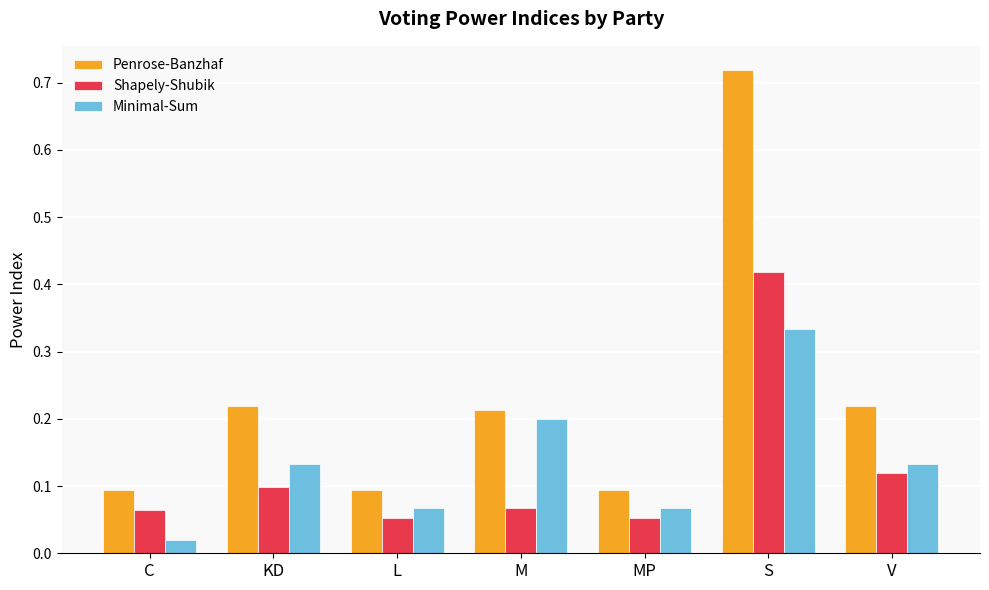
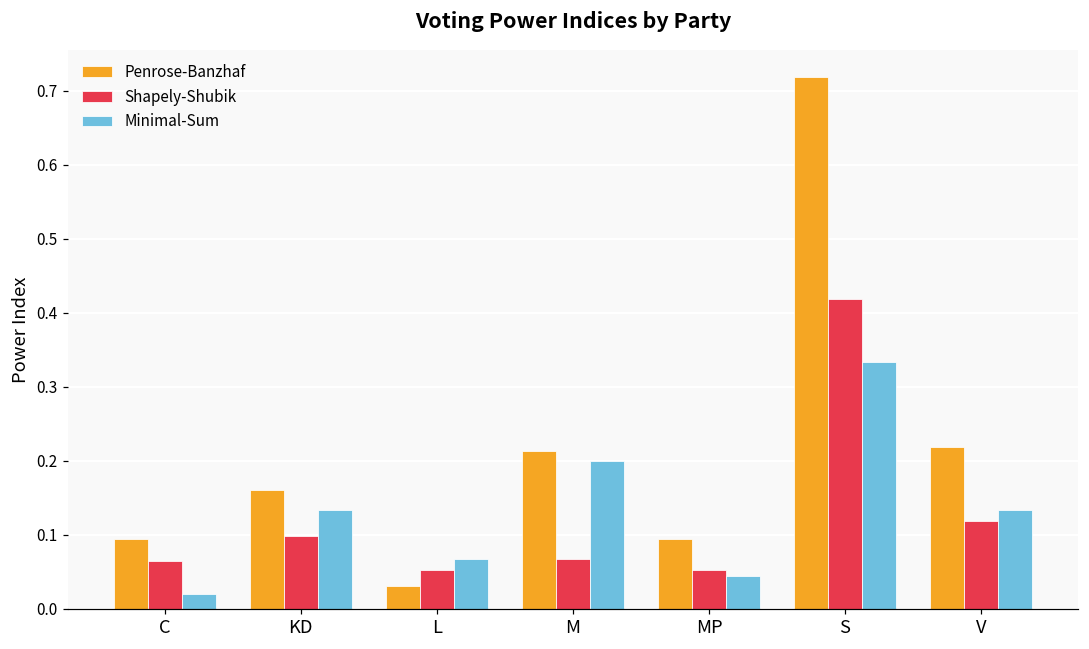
Penrose-Banzhaf, KD: 0.22 -> 0.16
Penrose-Banzhaf, L: 0.09 -> 0.03
Minimal-Sum, MP: 0.07 -> 0.04
